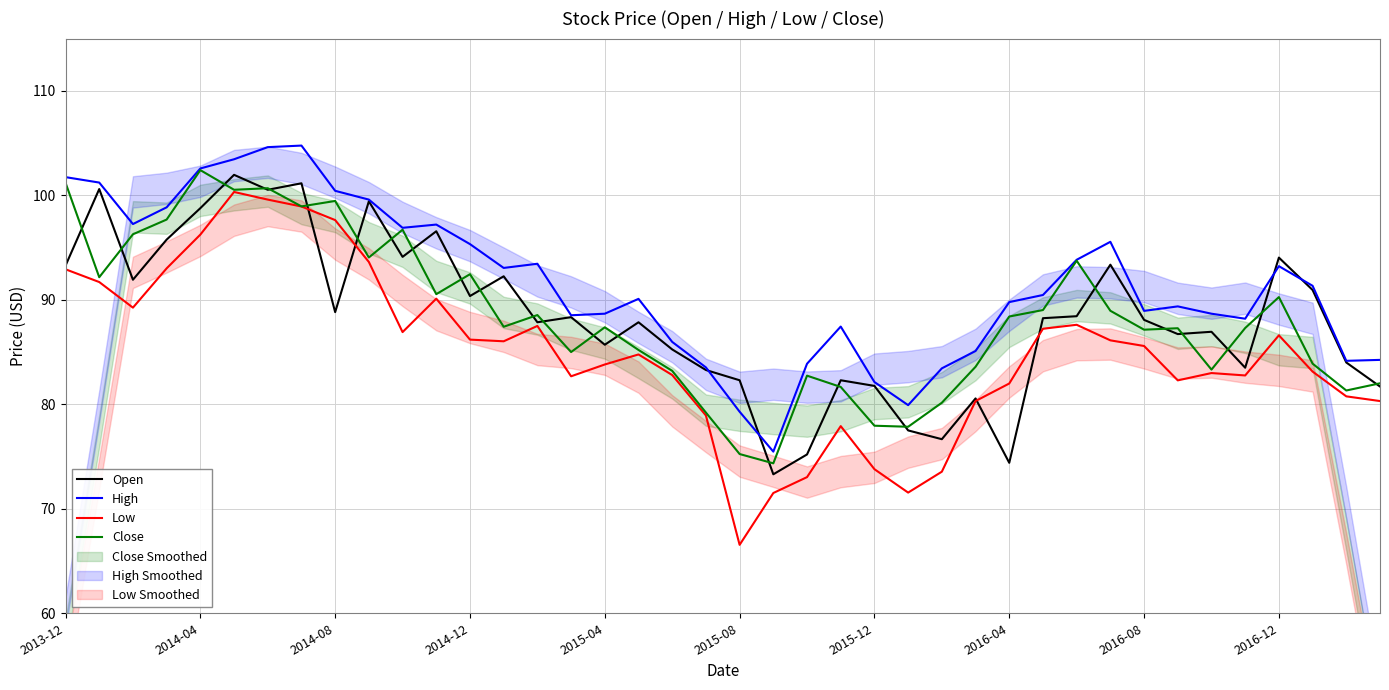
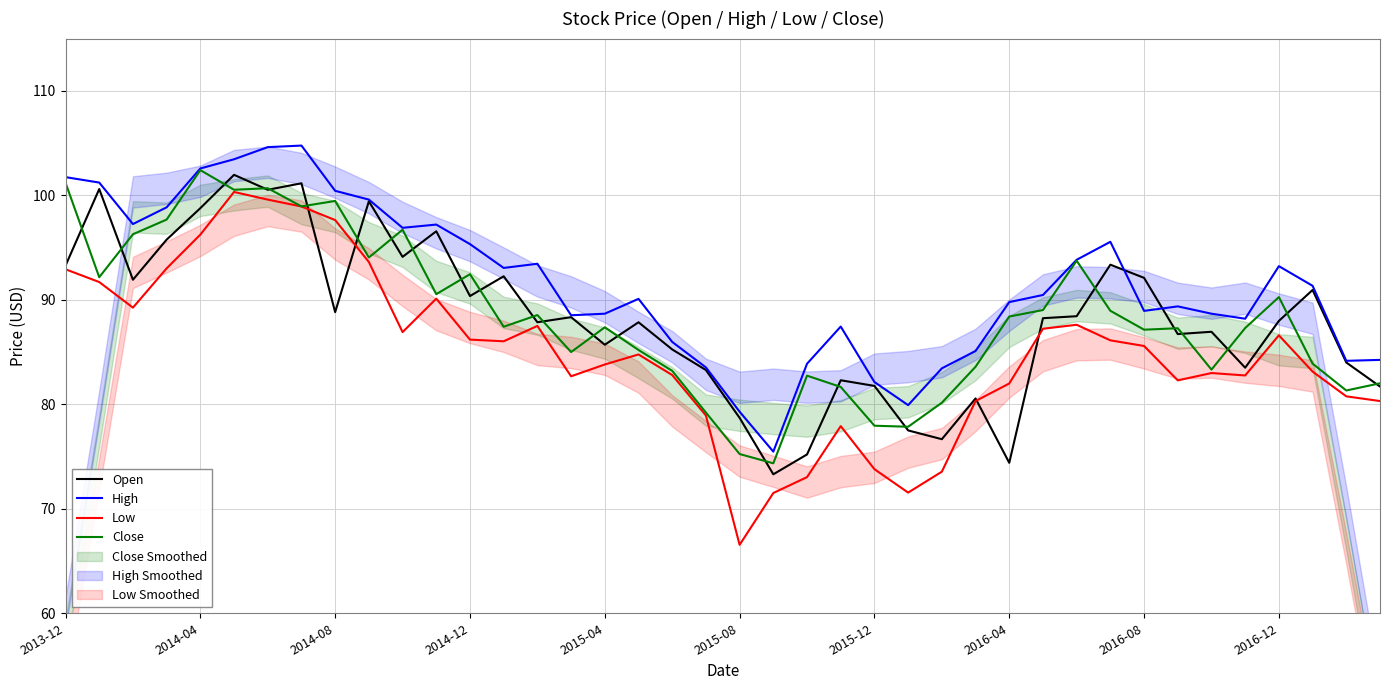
Open, 2015-08: 82.3 -> 78.7
Open, 2016-08: 88.1 -> 92.1
Open, 2016-12: 94.0 -> 88.0
